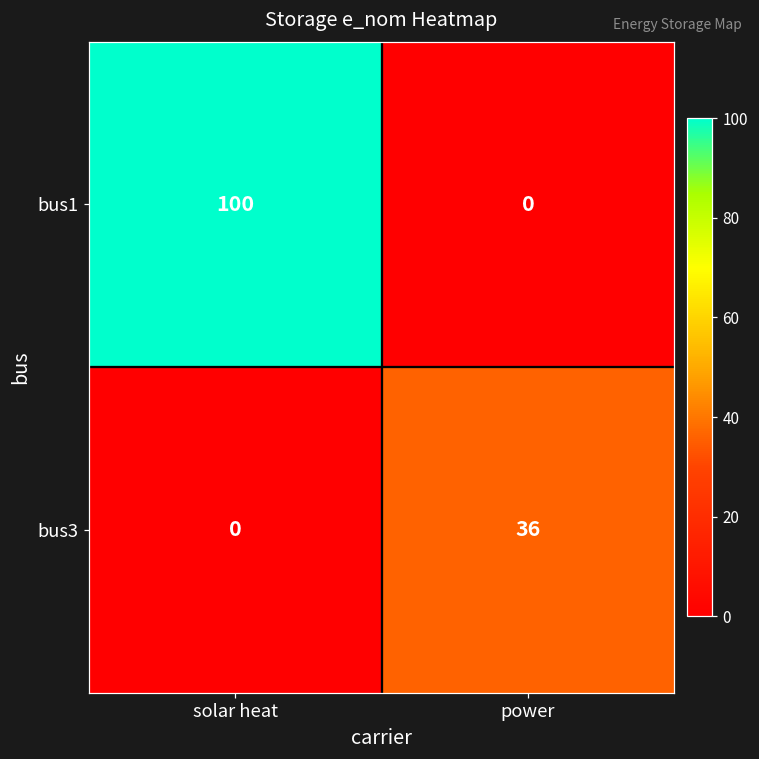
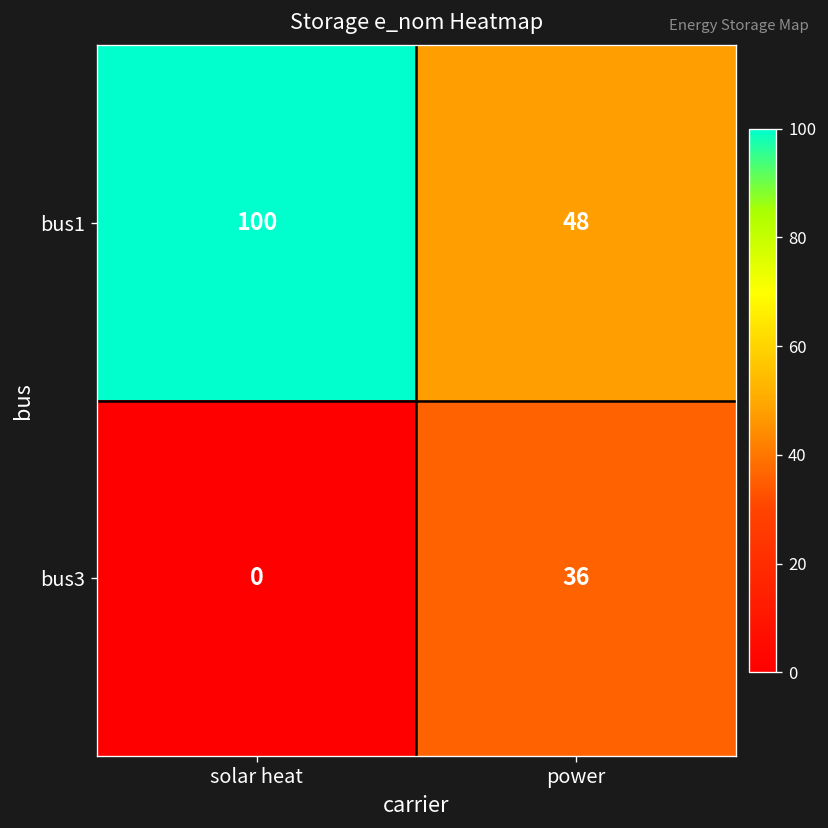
bus1, power: 0 -> 48
